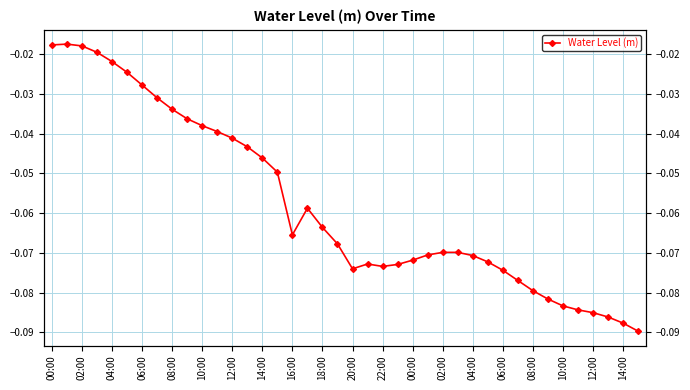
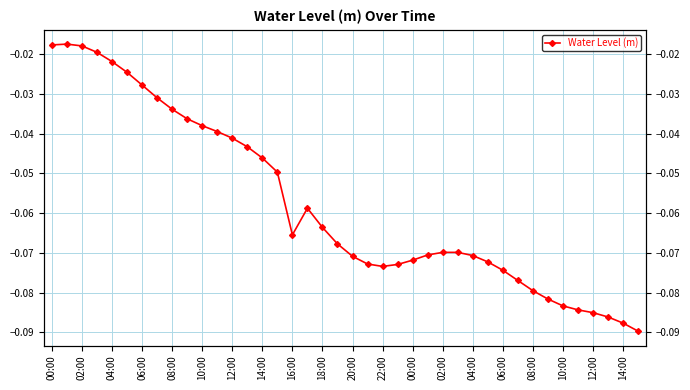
20:00: -0.074 -> -0.071
